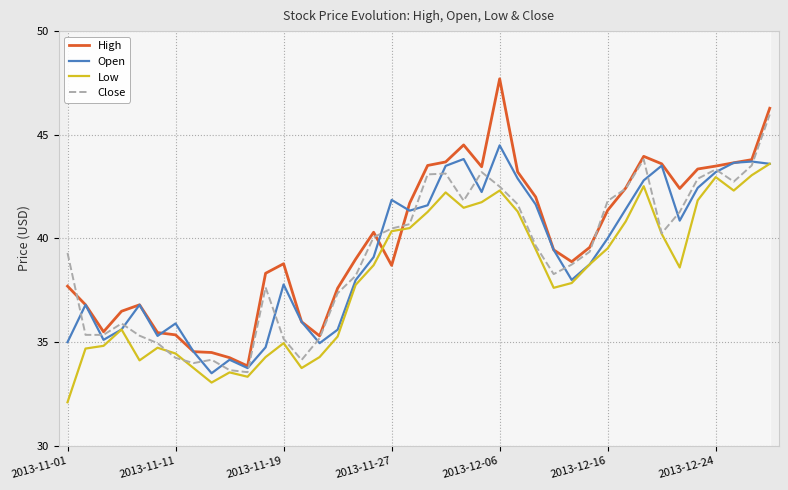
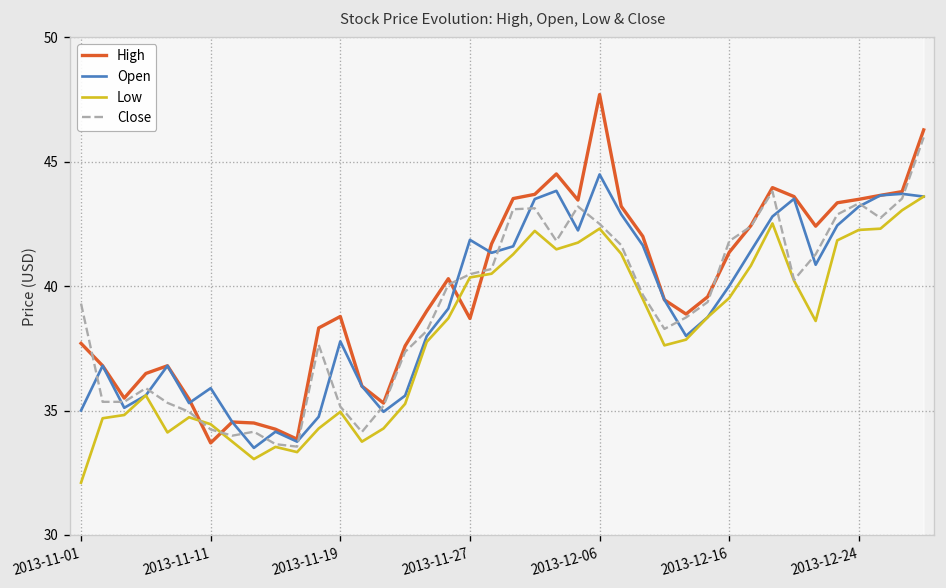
High, 2013-11-11: 35.4 -> 33.7
Low, 2013-12-24: 43.0 -> 42.3
